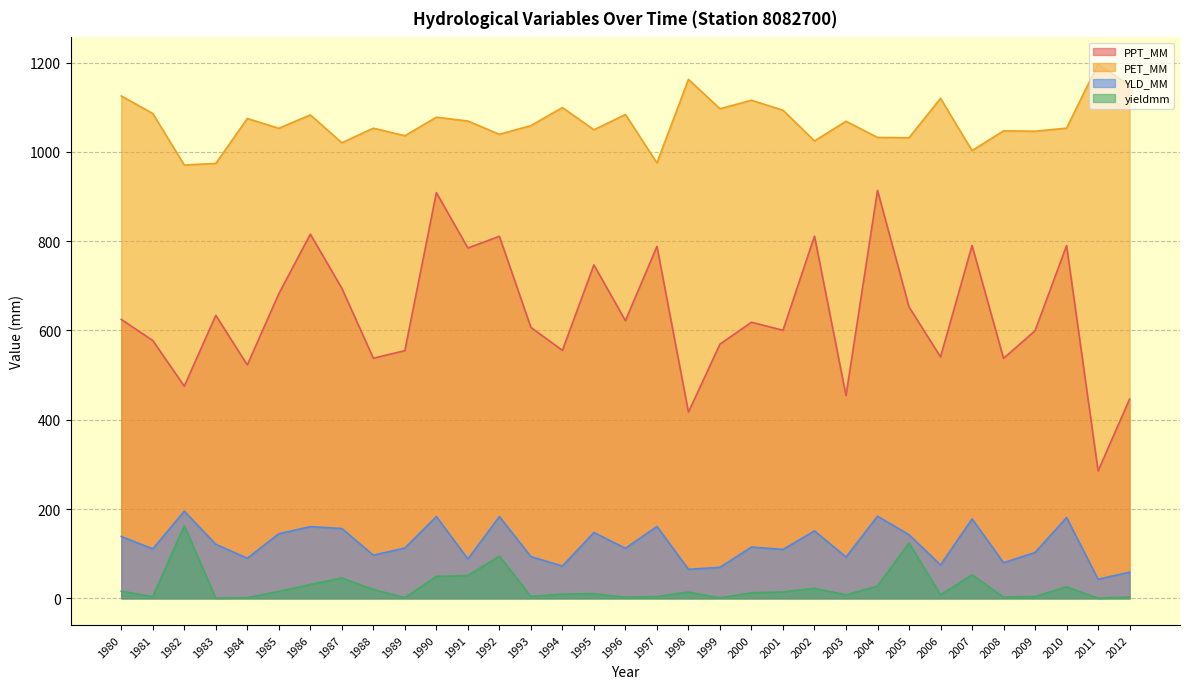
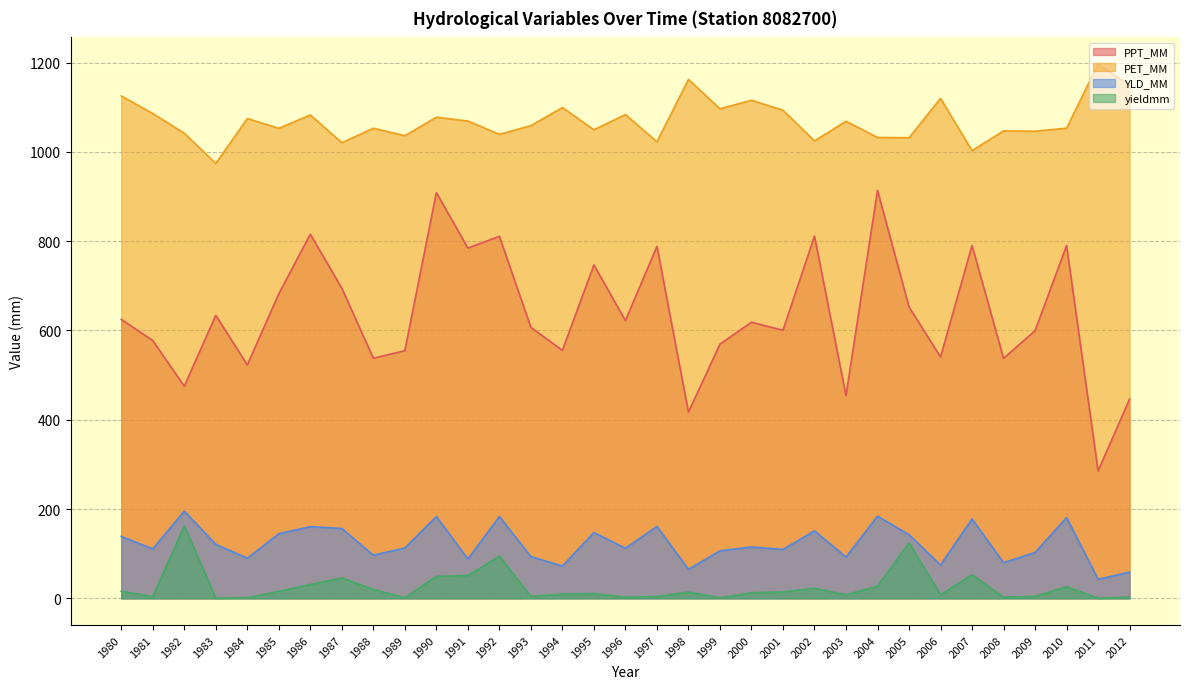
PET_MM, 1982: 970 -> 1040
PET_MM, 1997: 980 -> 1020
YLD_MM, 1999: 70 -> 110
